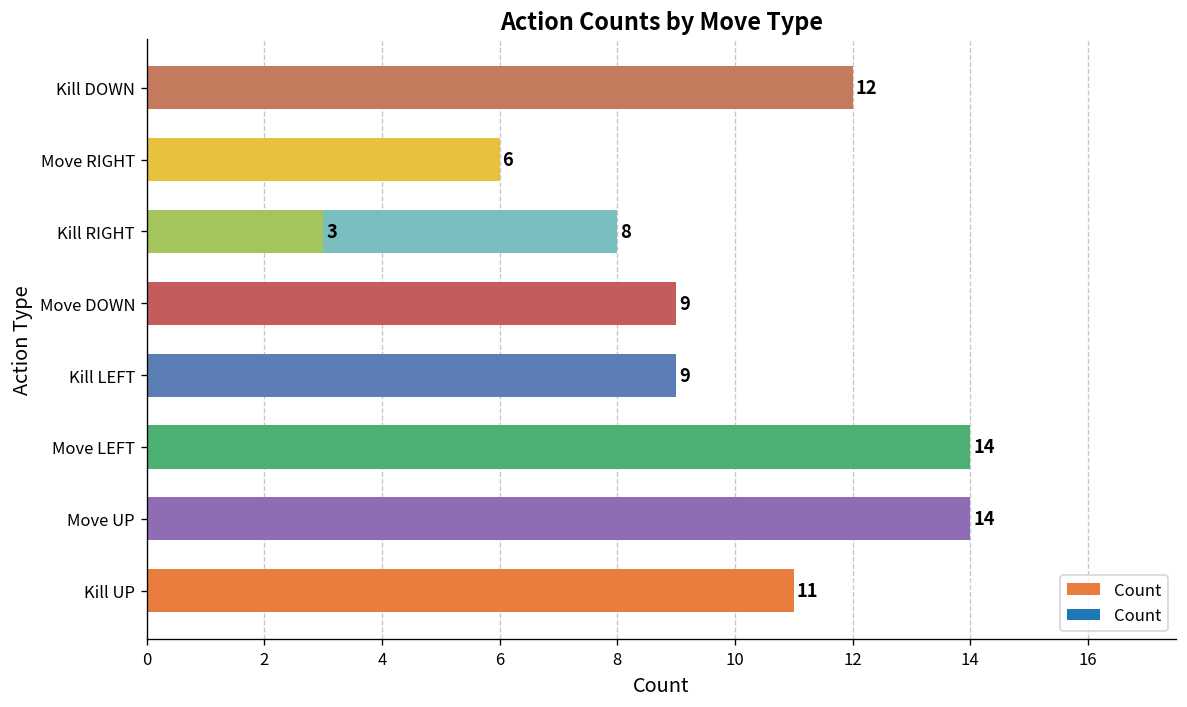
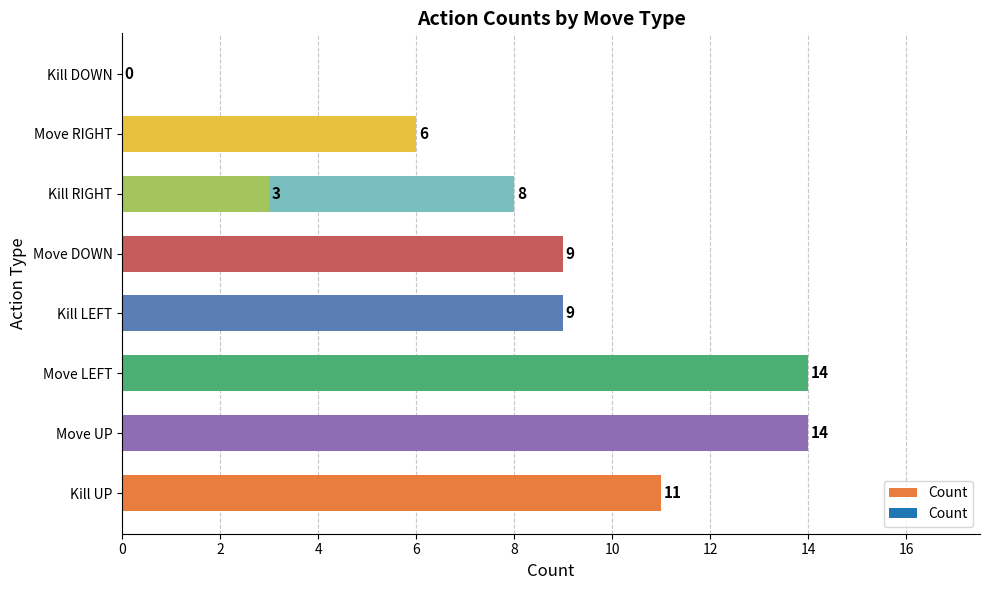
Kill DOWN: 12 -> 0
